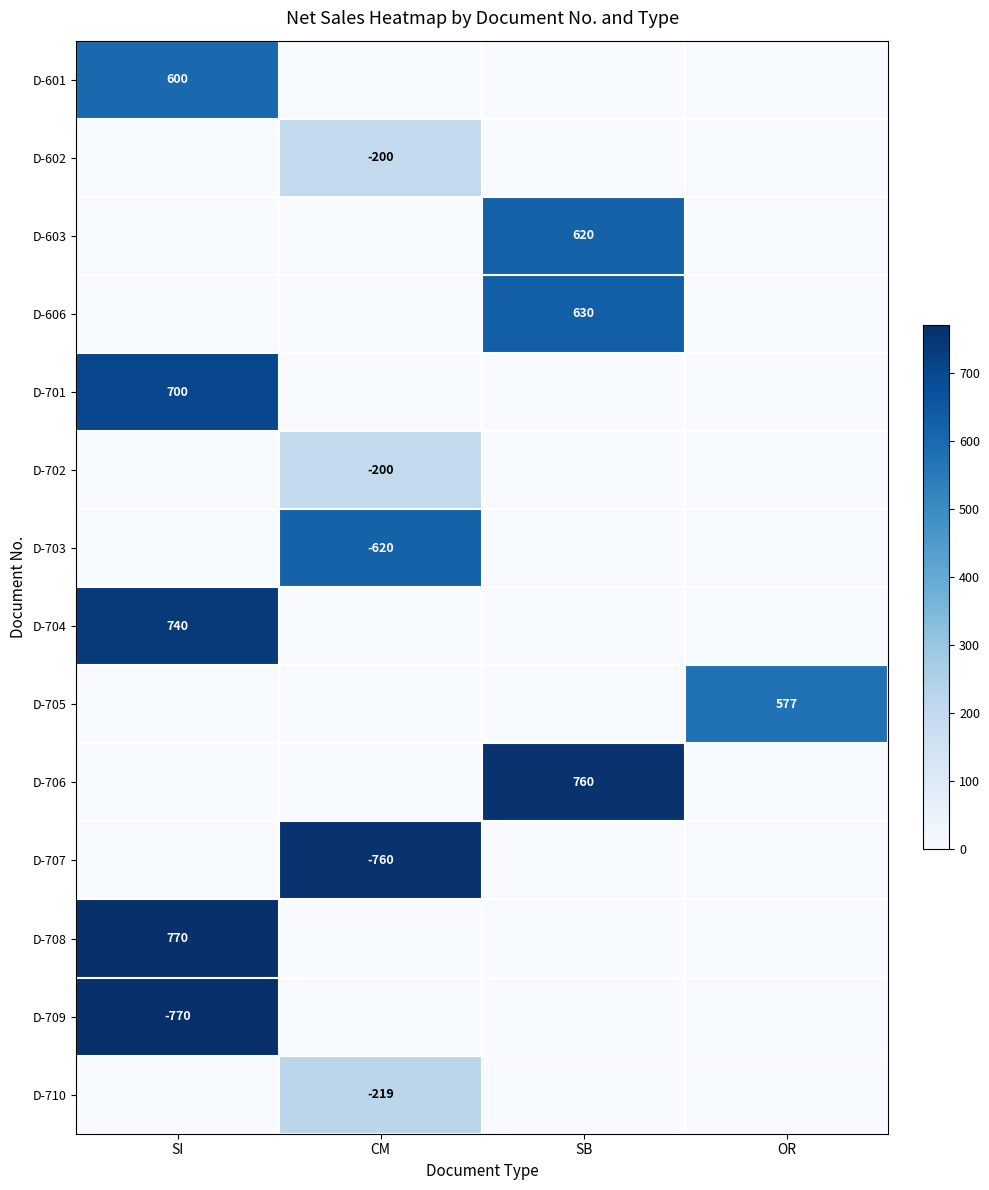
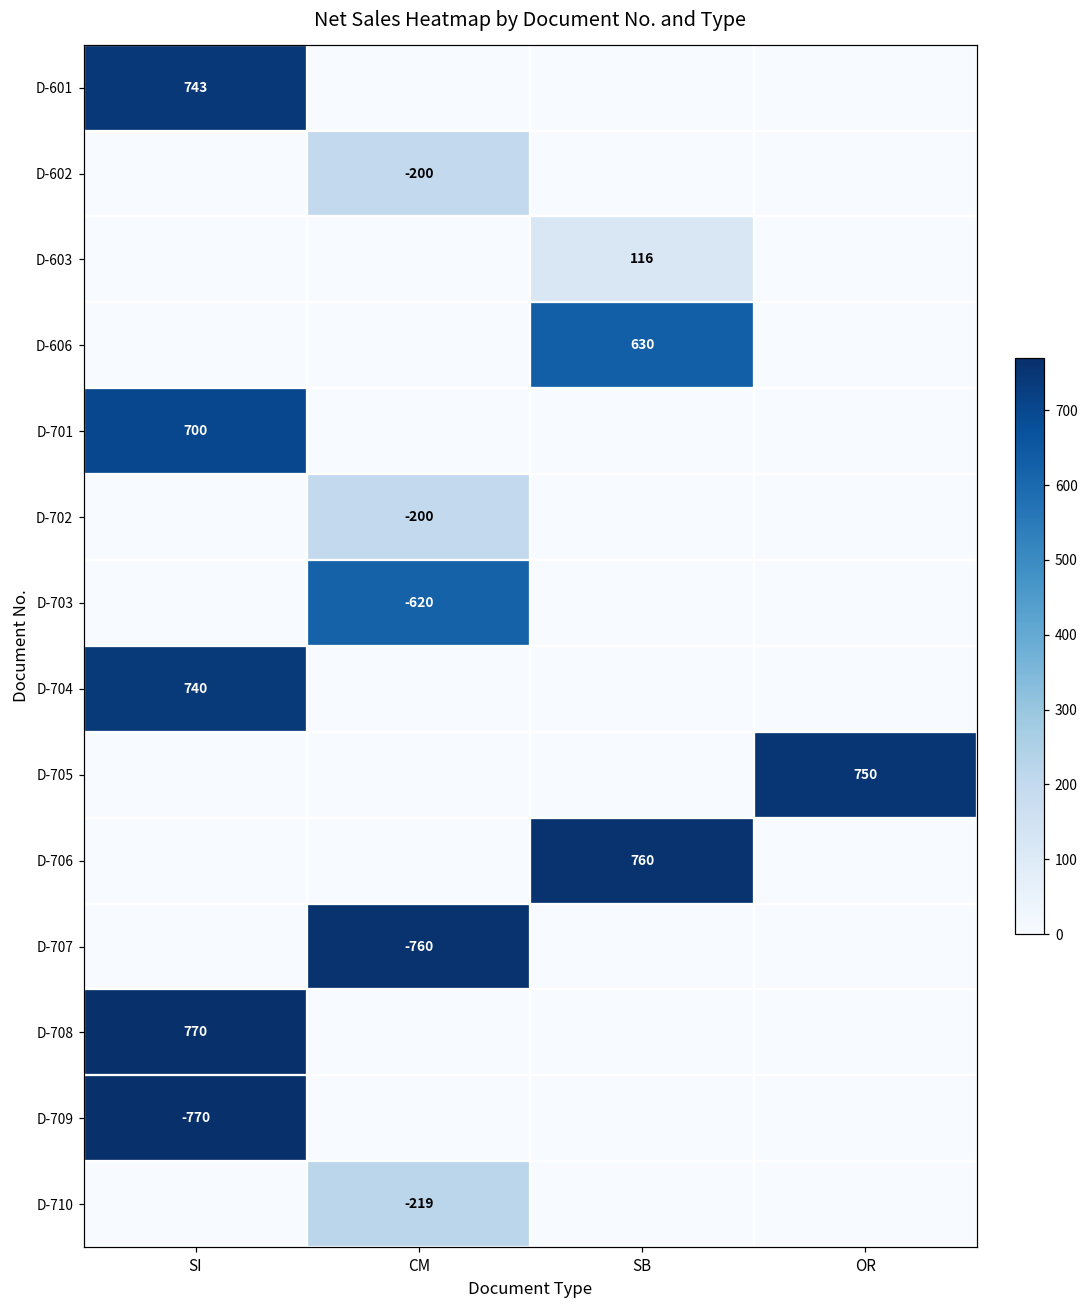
D-601, SI: 600 -> 743
D-603, SB: 620 -> 116
D-705, OR: 577 -> 750
